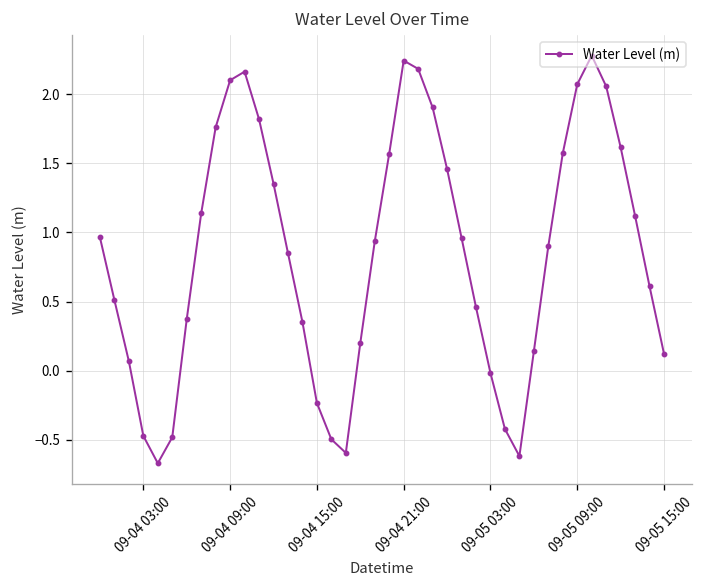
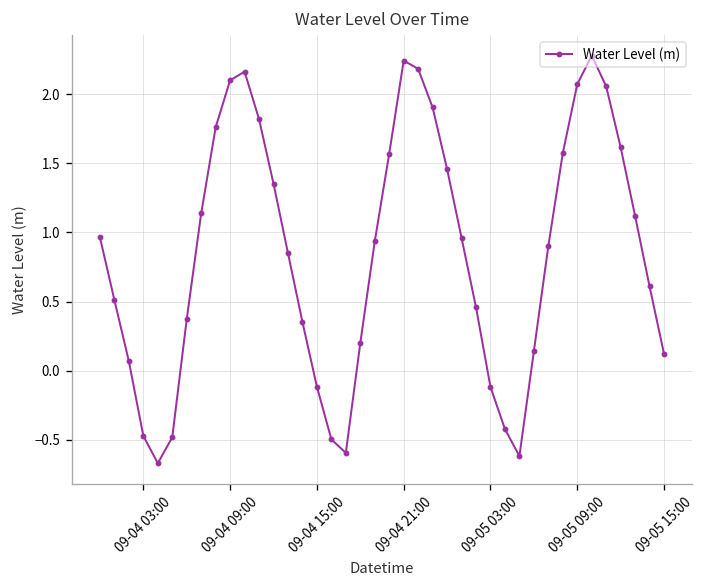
09-04 15:00: -0.23 -> -0.12
09-05 03:00: -0.02 -> -0.12
